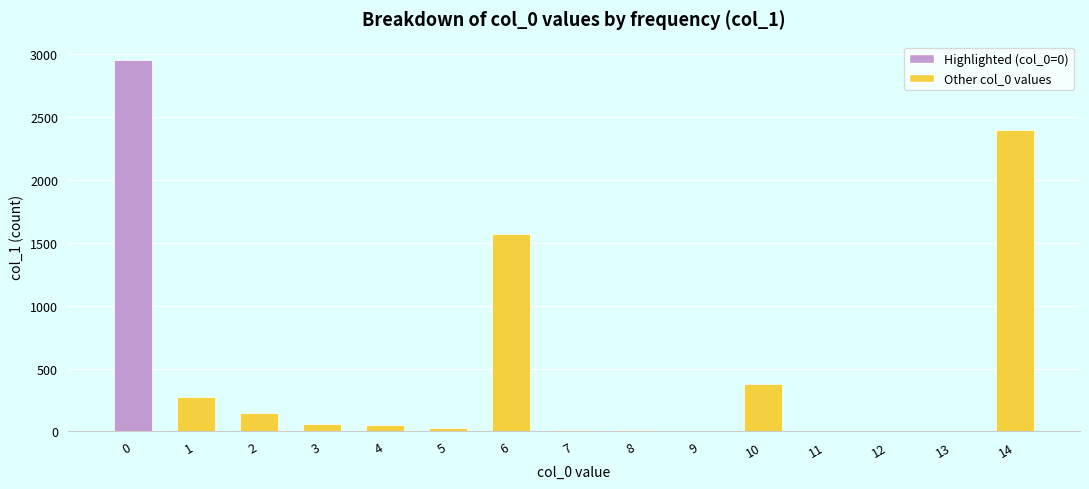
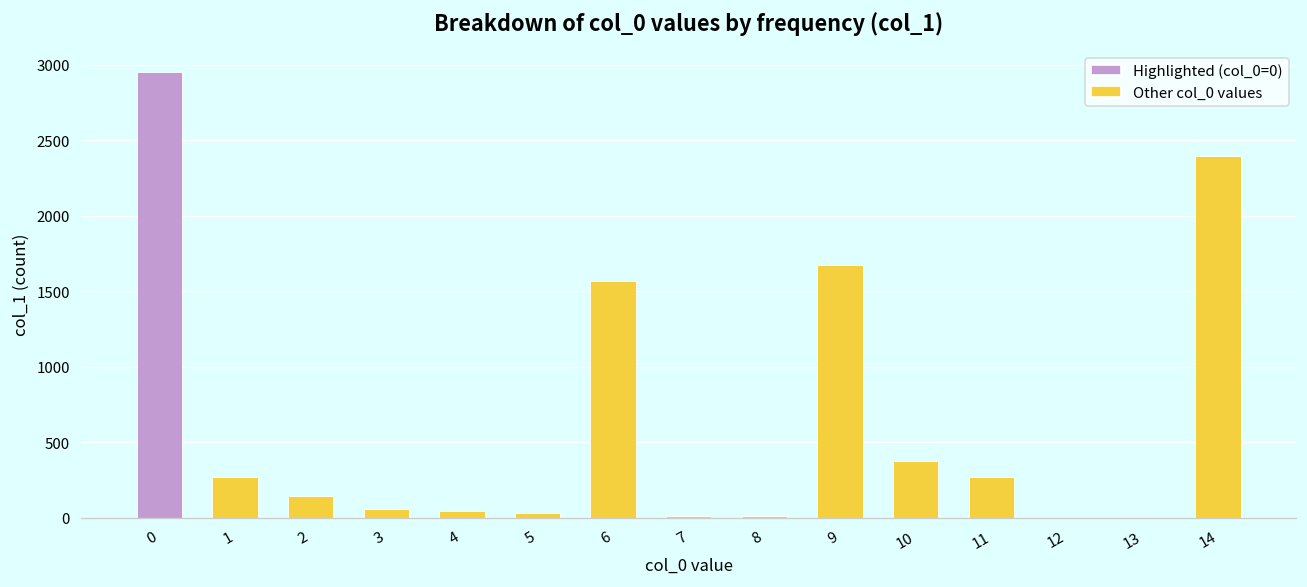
9: 10 -> 1680
11: 0 -> 270
